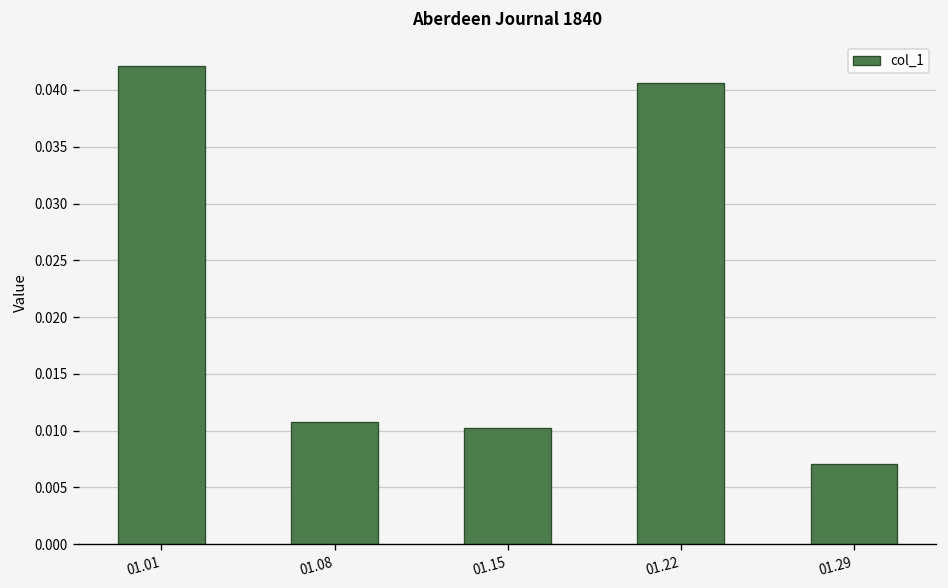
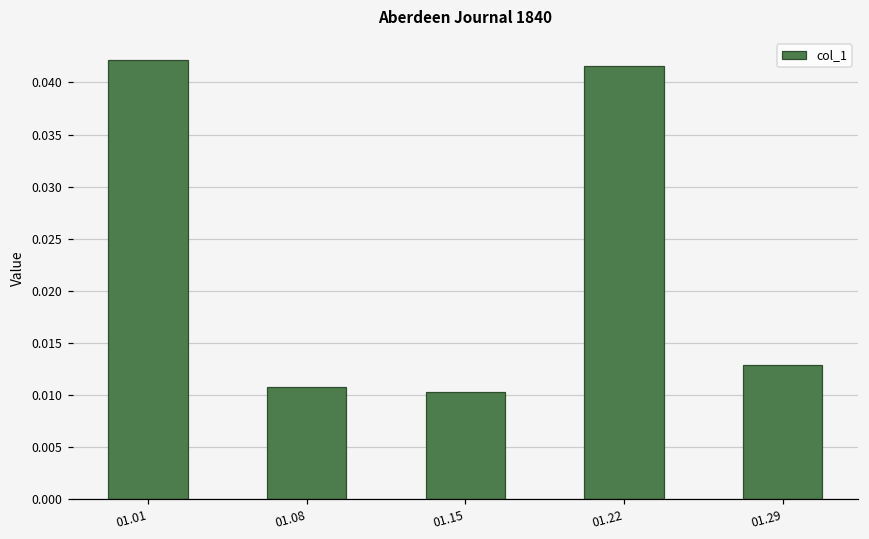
01.22: 0.041 -> 0.042
01.29: 0.007 -> 0.013
